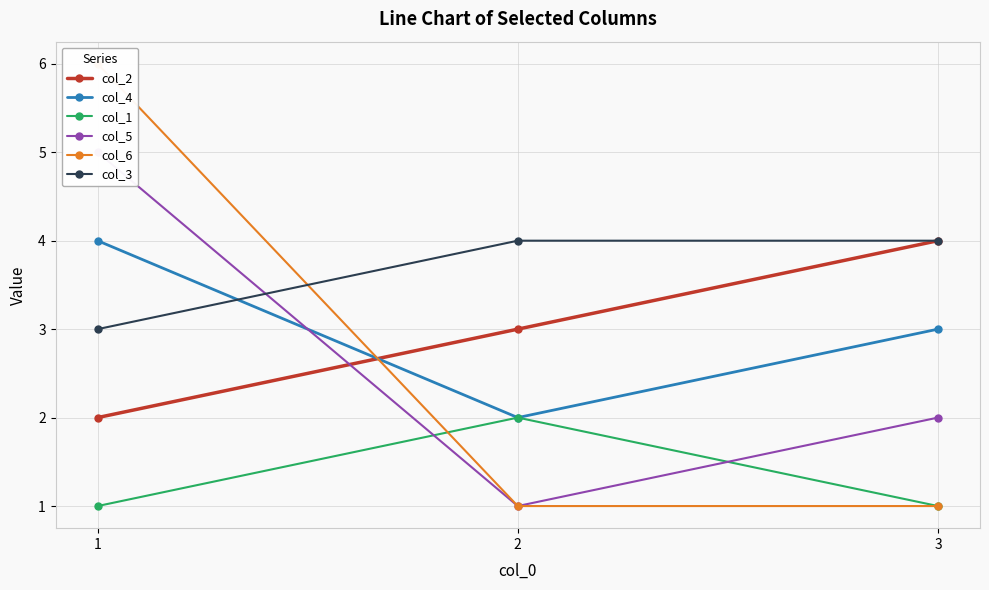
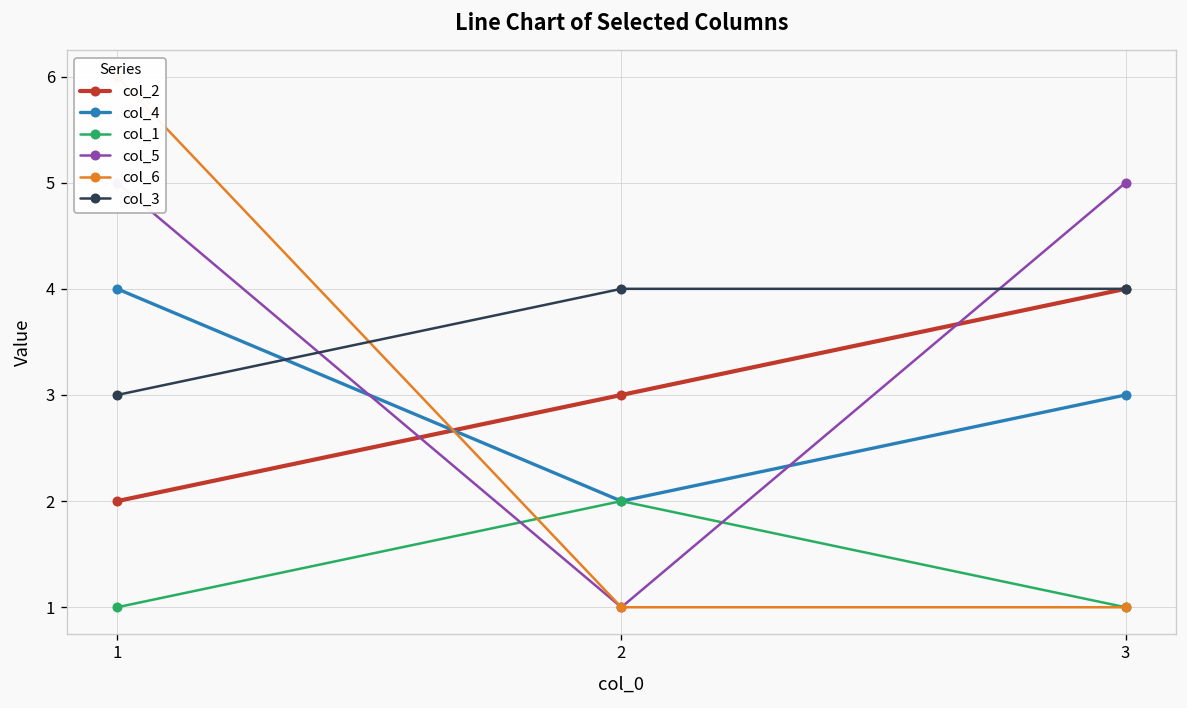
col_5, 3: 2 -> 5
